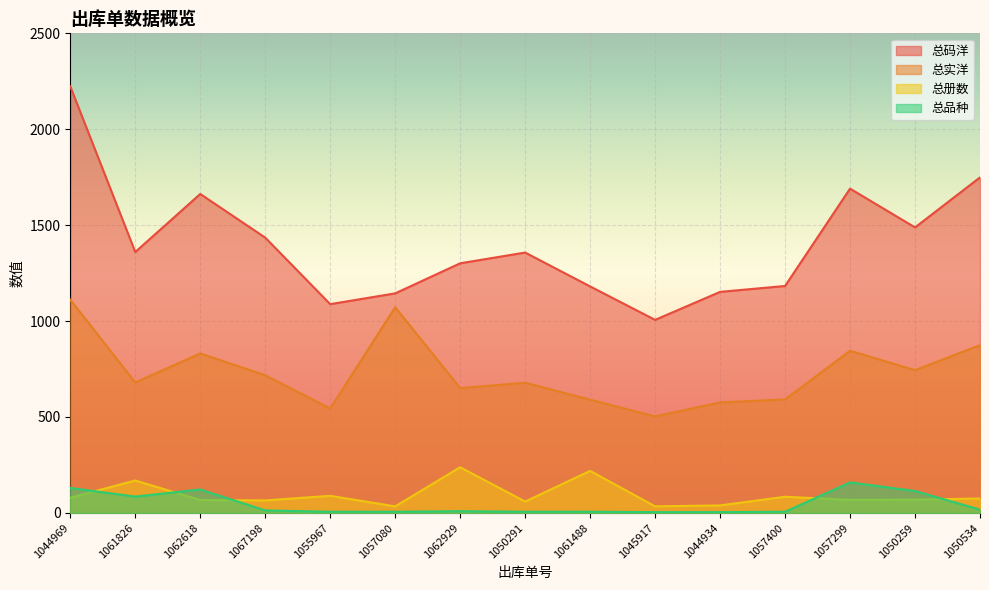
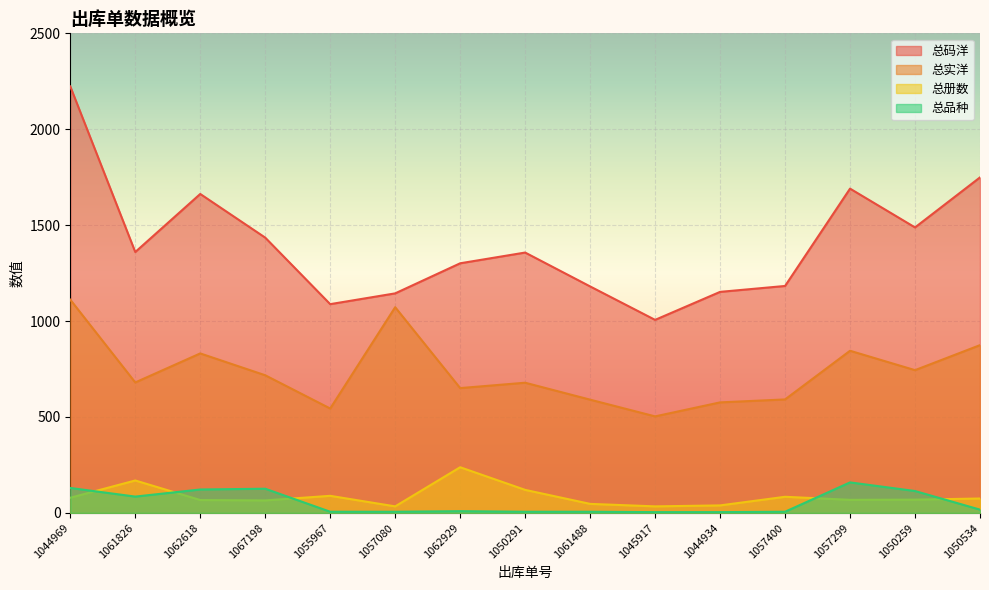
总品种, 1067198: 10 -> 130
总册数, 1050291: 60 -> 120
总册数, 1061488: 220 -> 50
